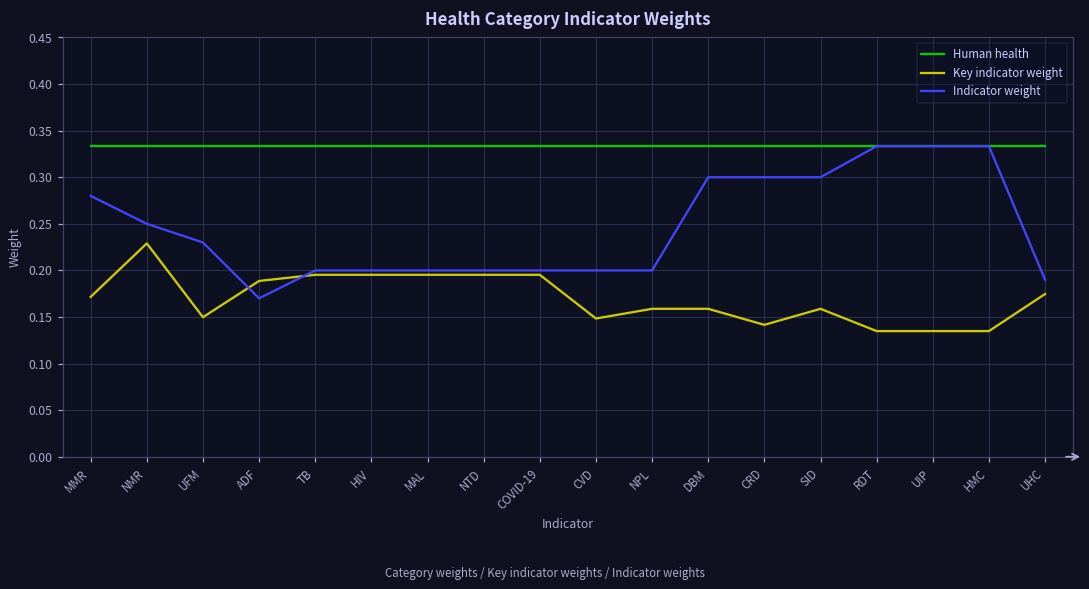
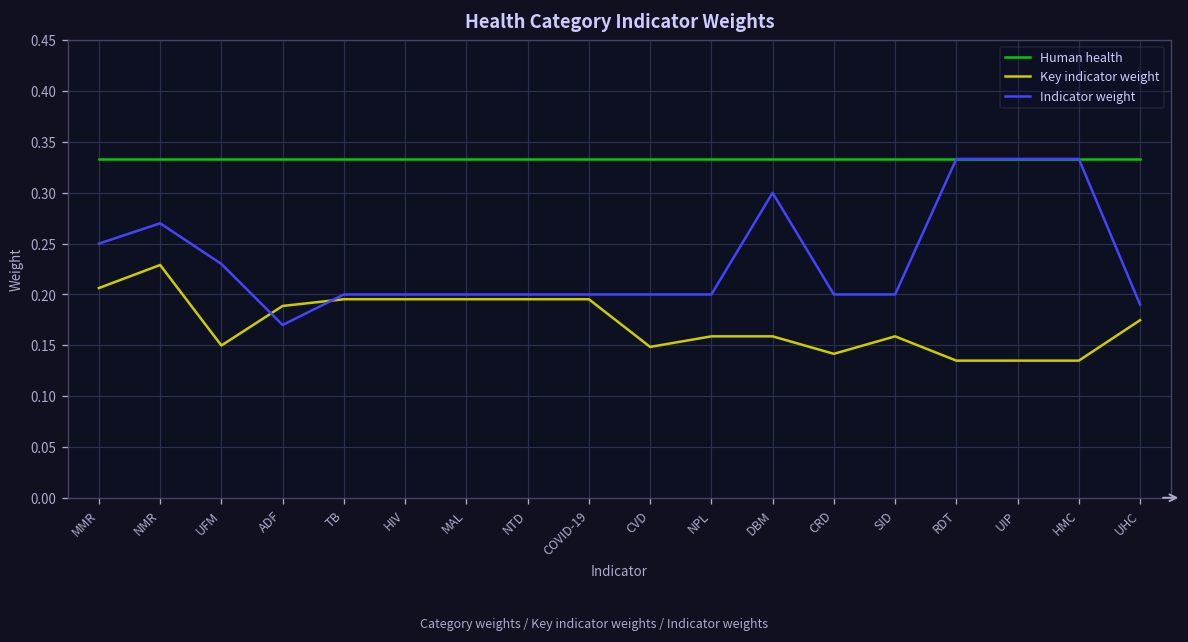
Key indicator weight, MMR: 0.17 -> 0.21
Indicator weight, MMR: 0.28 -> 0.25
Indicator weight, NMR: 0.25 -> 0.27
Indicator weight, CRD: 0.3 -> 0.2
Indicator weight, SID: 0.3 -> 0.2
